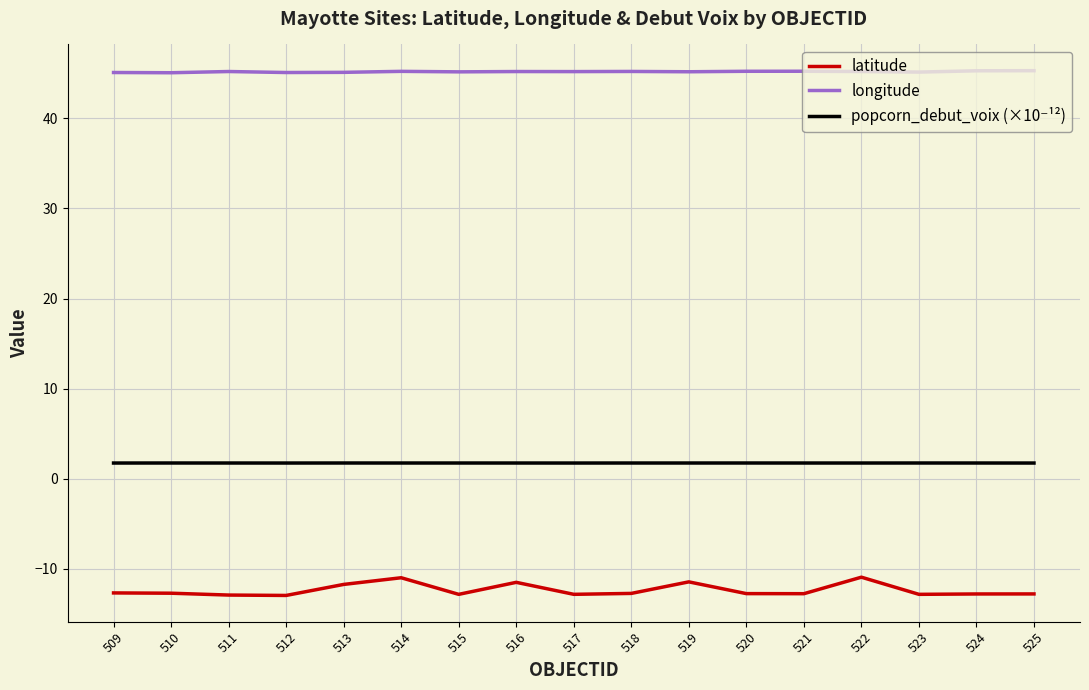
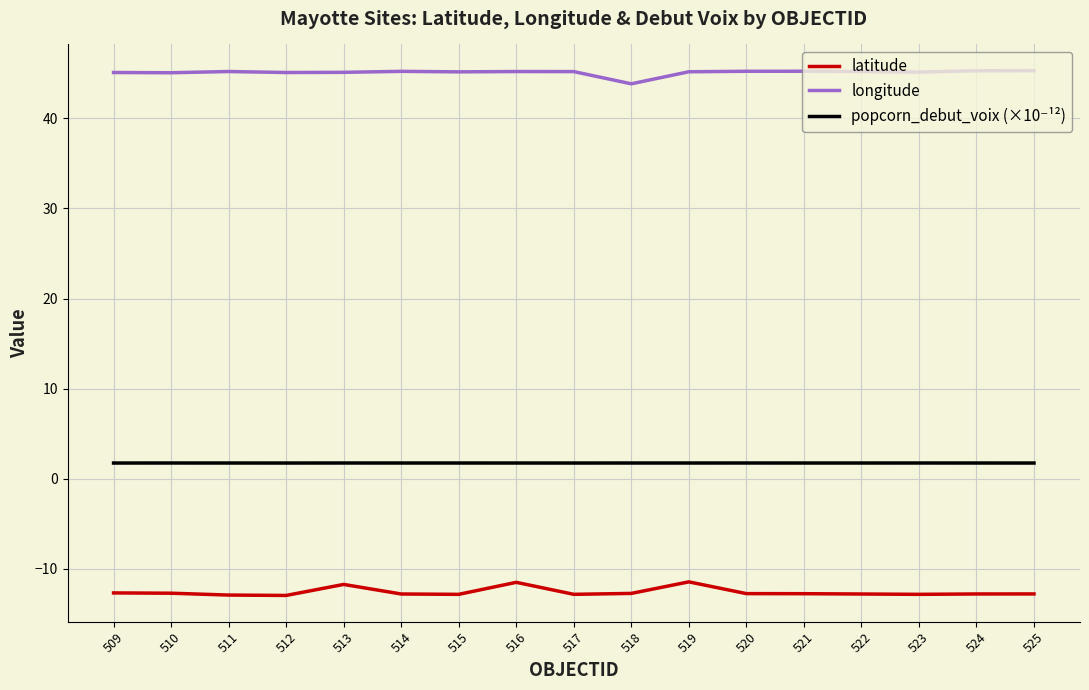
latitude, 514: -11 -> -13
longitude, 518: 45 -> 44
latitude, 522: -11 -> -13
